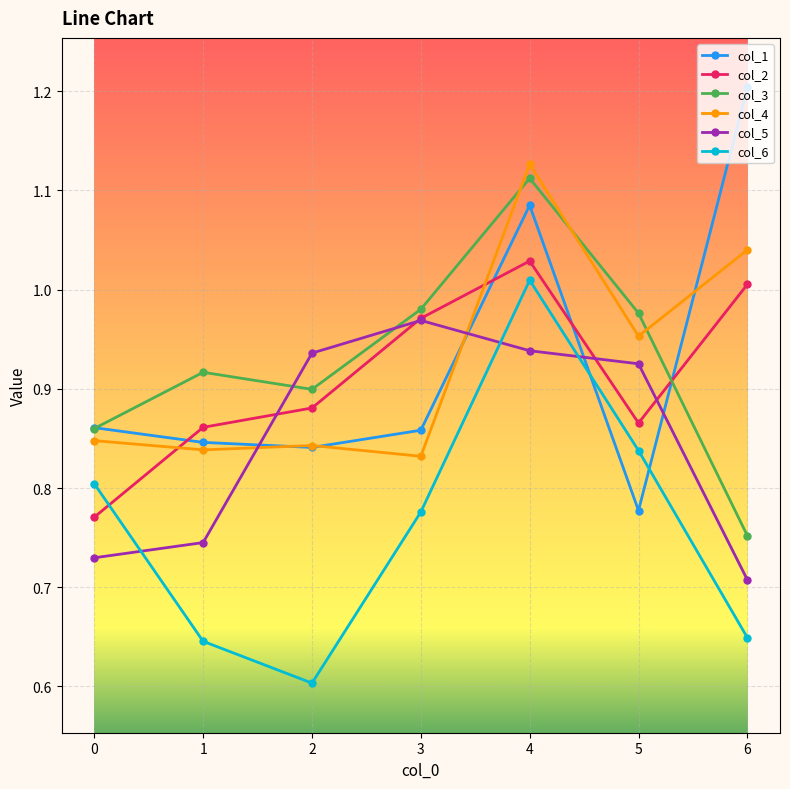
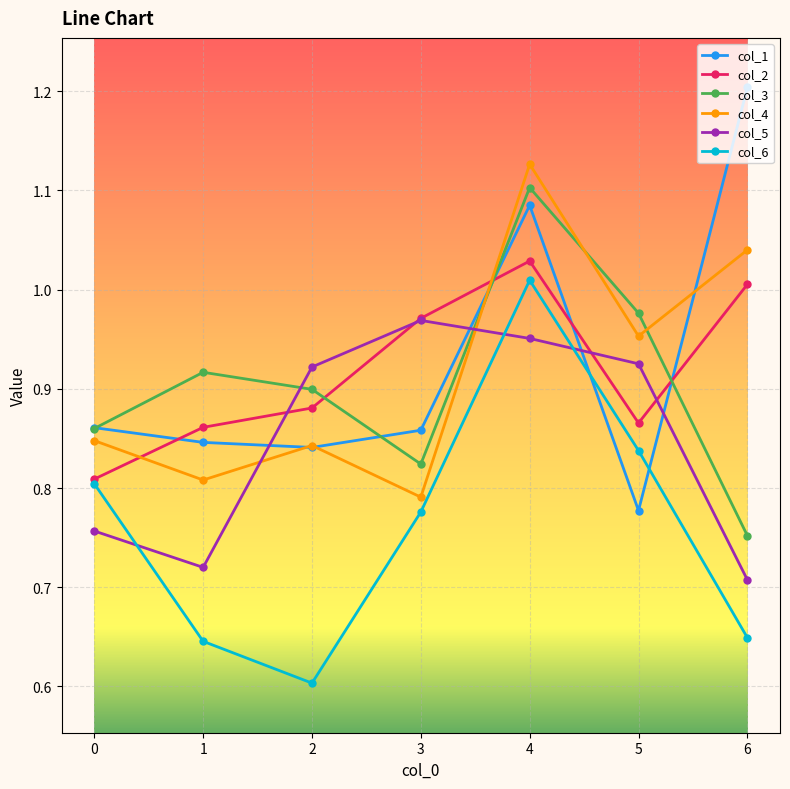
col_2, 0: 0.77 -> 0.81
col_5, 0: 0.73 -> 0.76
col_4, 1: 0.84 -> 0.81
col_5, 1: 0.75 -> 0.72
col_5, 2: 0.94 -> 0.92
col_3, 3: 0.98 -> 0.82
col_4, 3: 0.83 -> 0.79
col_3, 4: 1.11 -> 1.10
col_5, 4: 0.94 -> 0.95
